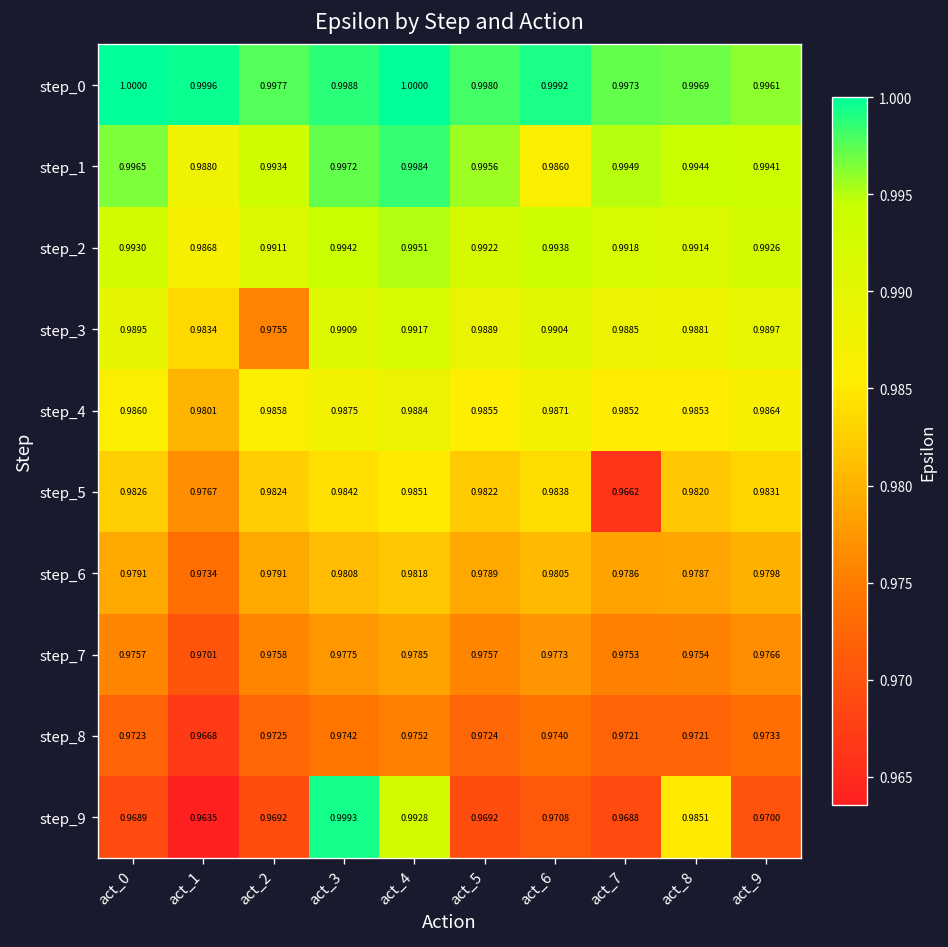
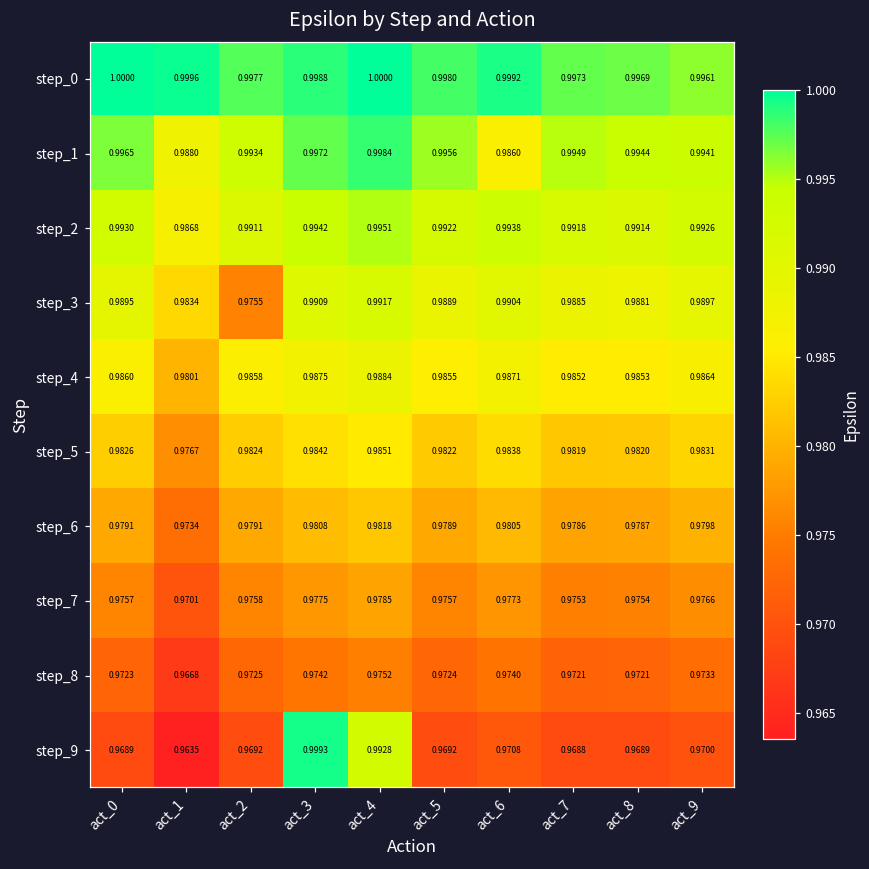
step_5, act_7: 0.9662 -> 0.9819
step_9, act_8: 0.9851 -> 0.9689
